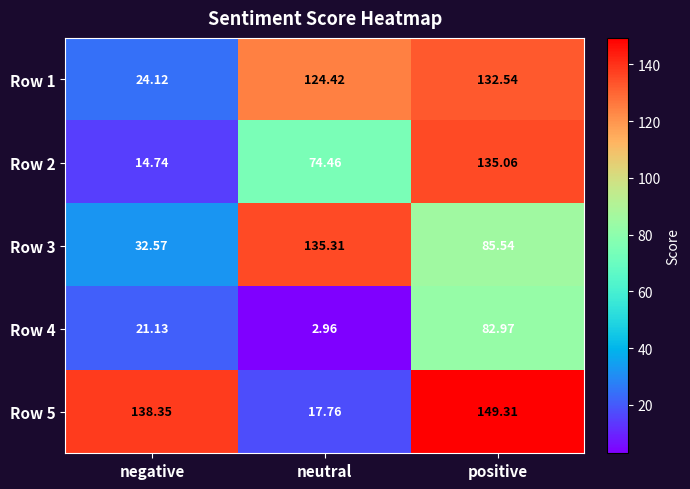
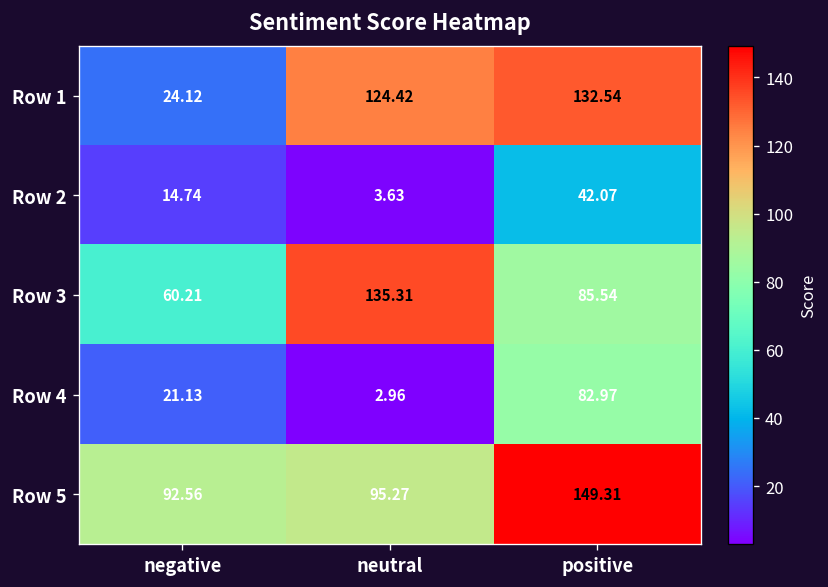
Row 2, neutral: 74.46 -> 3.63
Row 2, positive: 135.06 -> 42.07
Row 3, negative: 32.57 -> 60.21
Row 5, negative: 138.35 -> 92.56
Row 5, neutral: 17.76 -> 95.27
